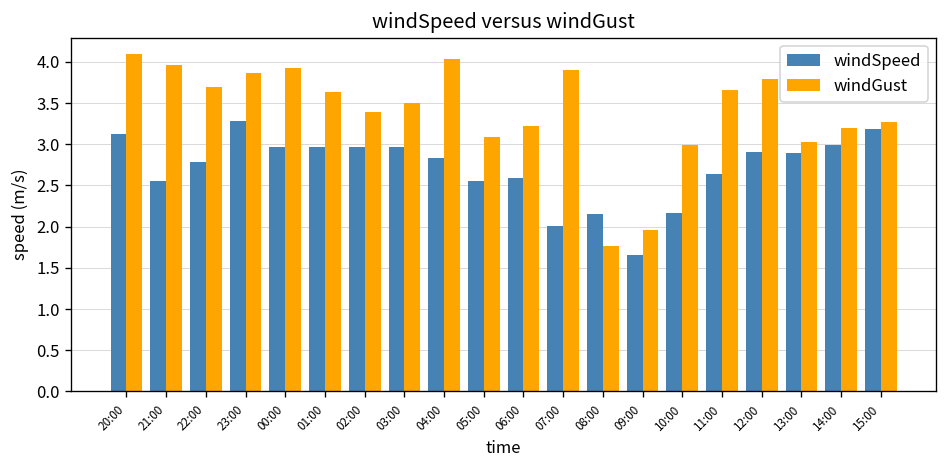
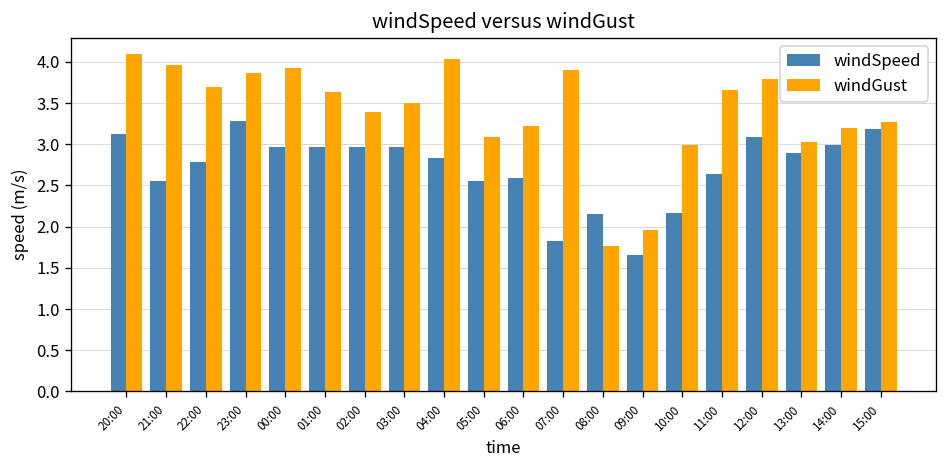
windSpeed, 07:00: 2.0 -> 1.8
windSpeed, 12:00: 2.9 -> 3.1
